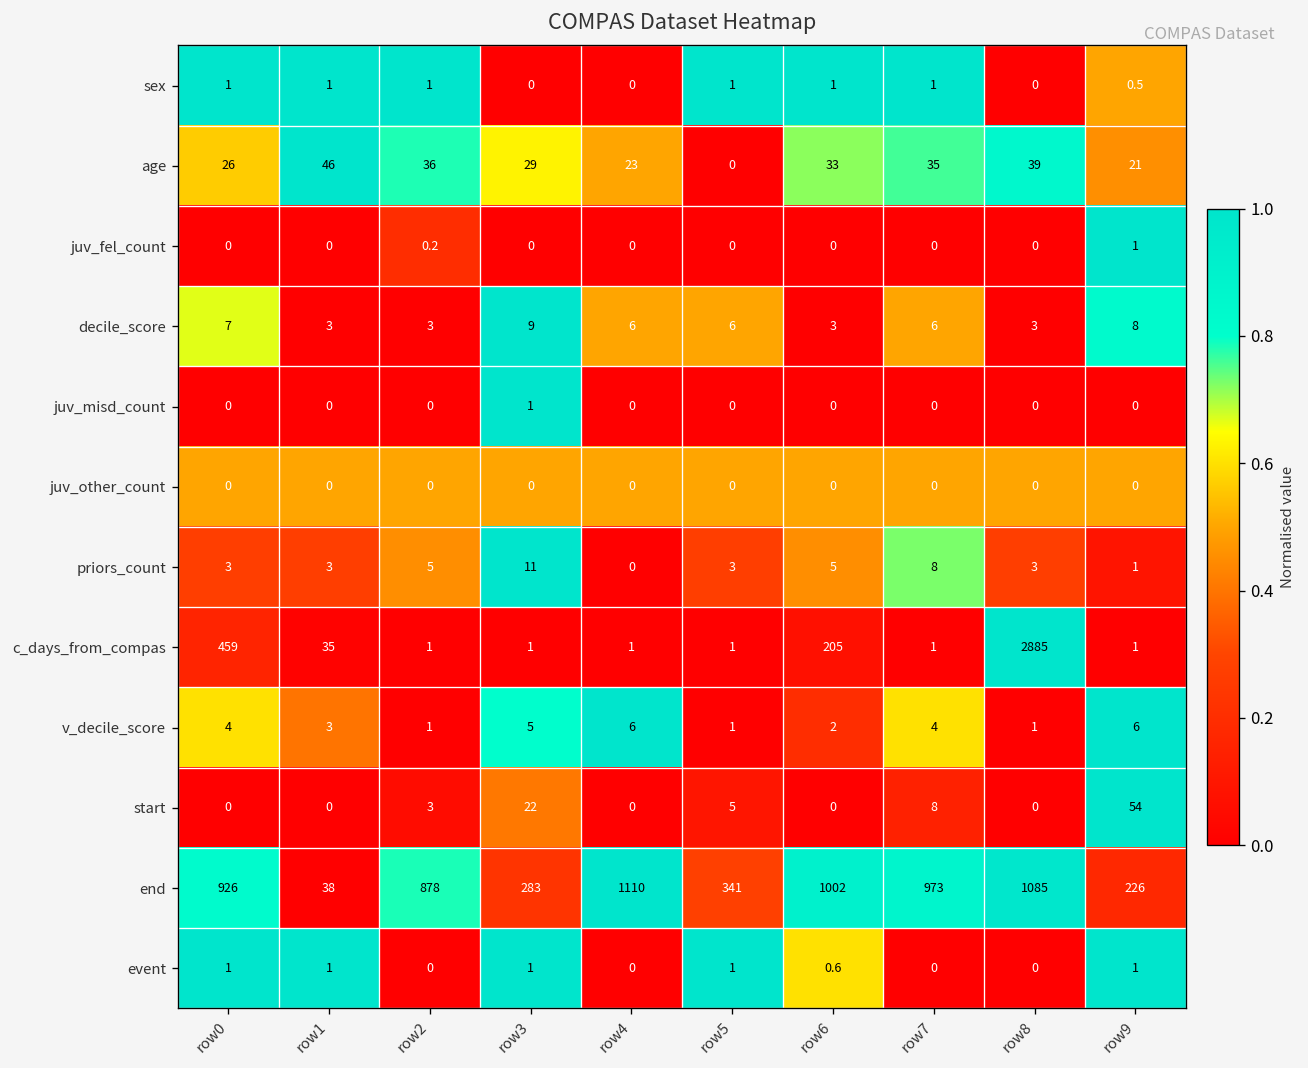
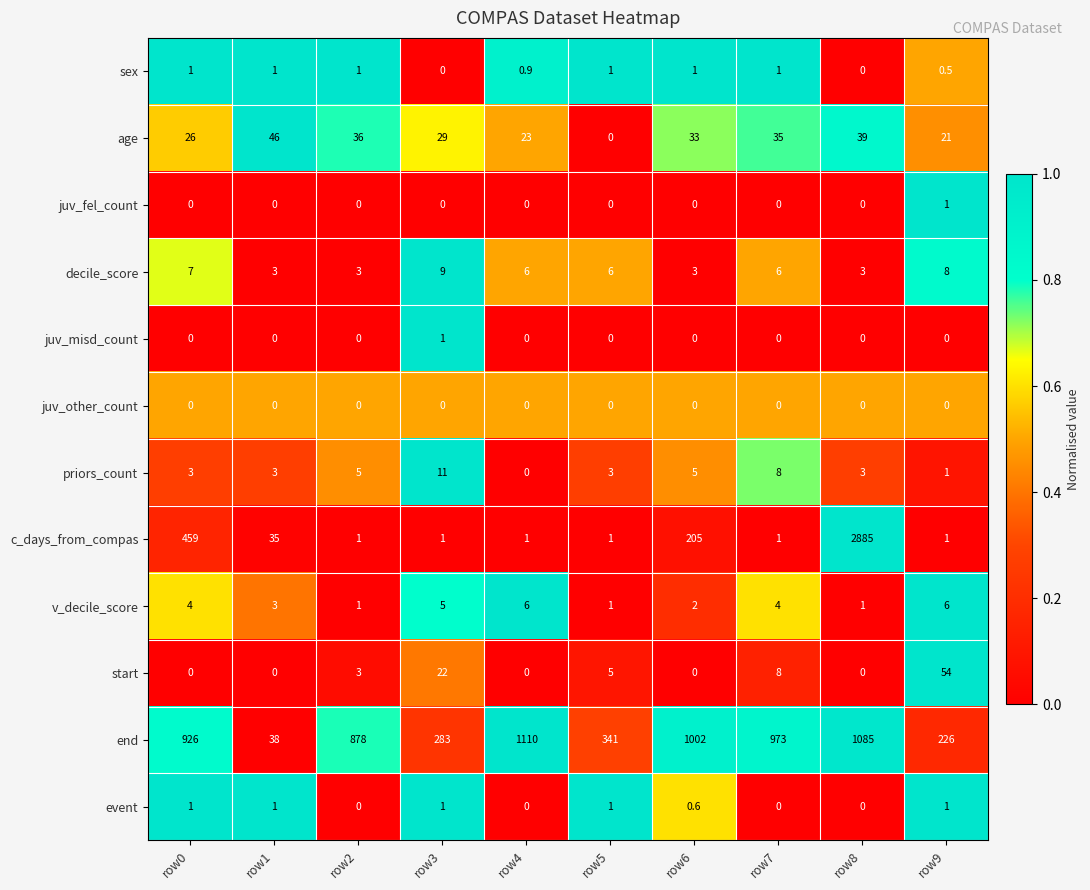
sex, row4: 0 -> 0.9
juv_fel_count, row2: 0.2 -> 0
